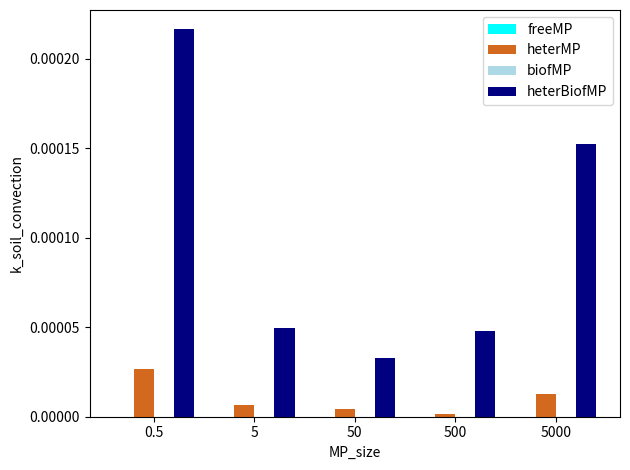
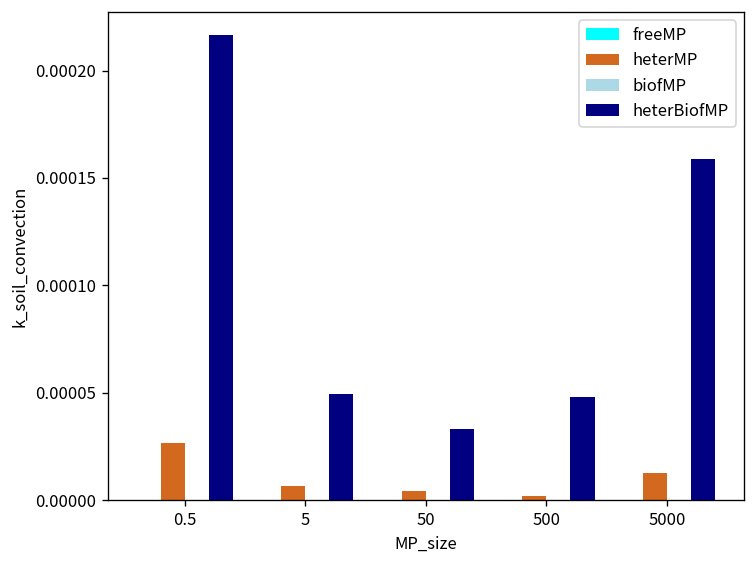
heterBiofMP, 5000: 0.000152 -> 0.000159
